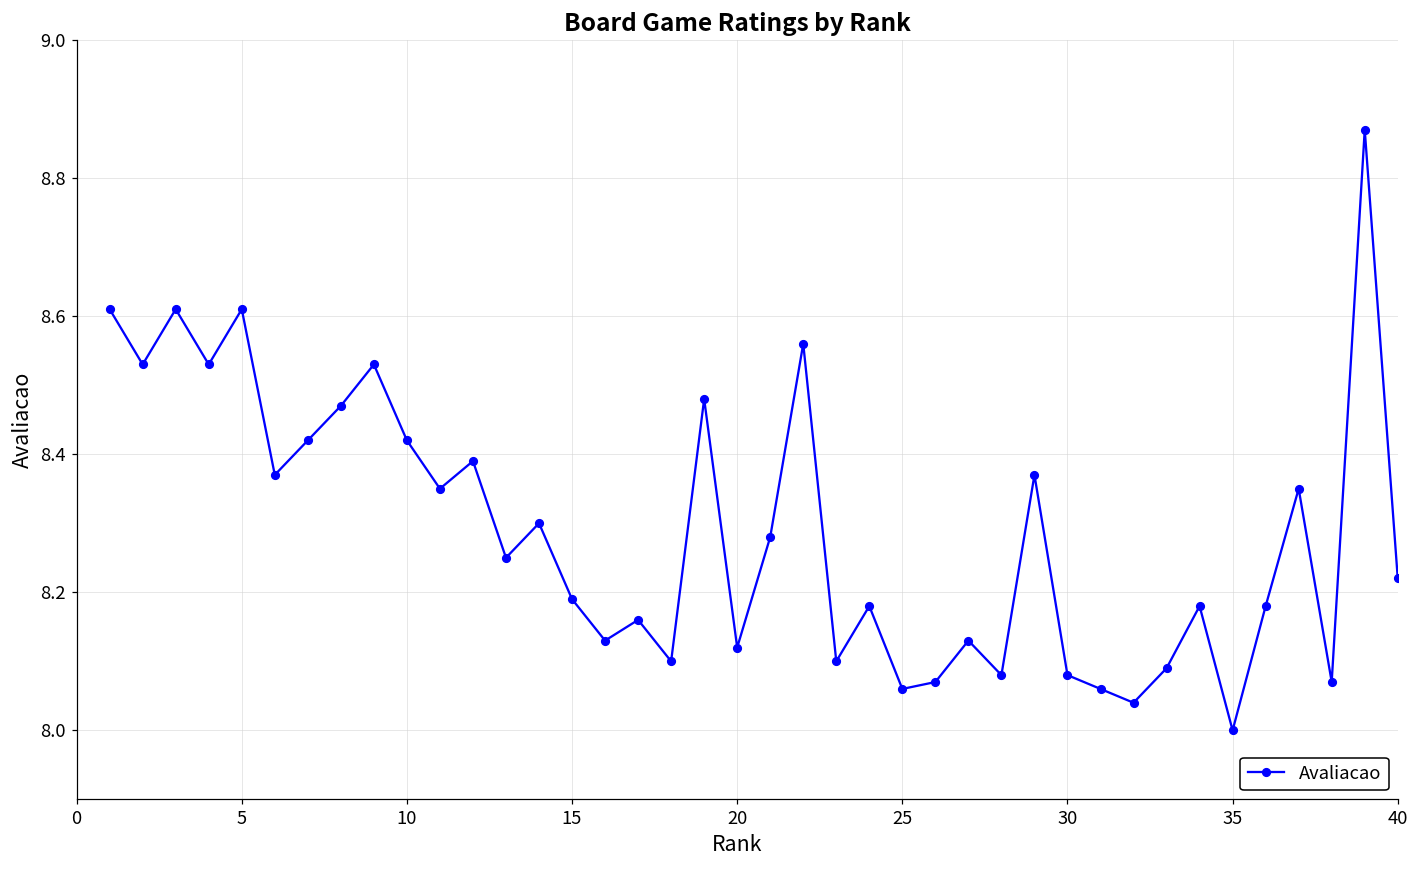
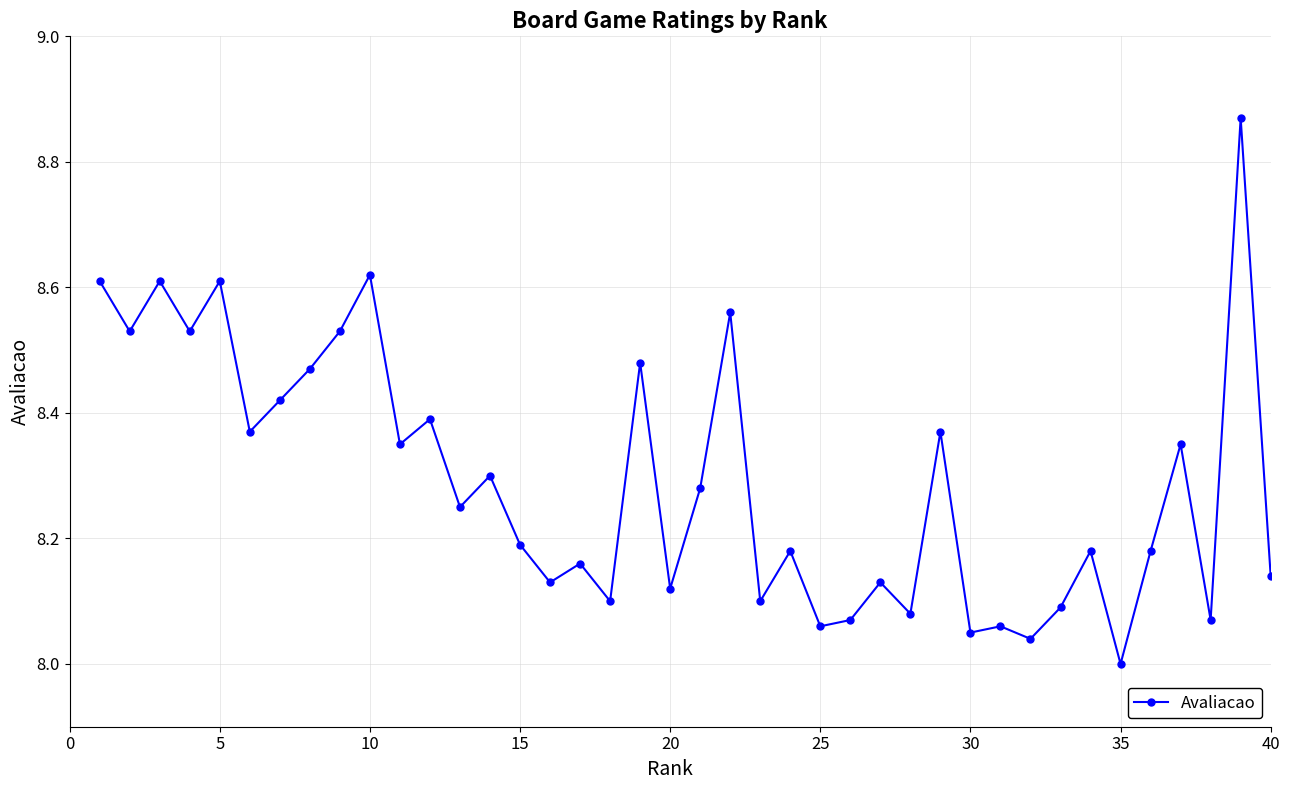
10: 8.42 -> 8.62
30: 8.08 -> 8.05
40: 8.22 -> 8.14
